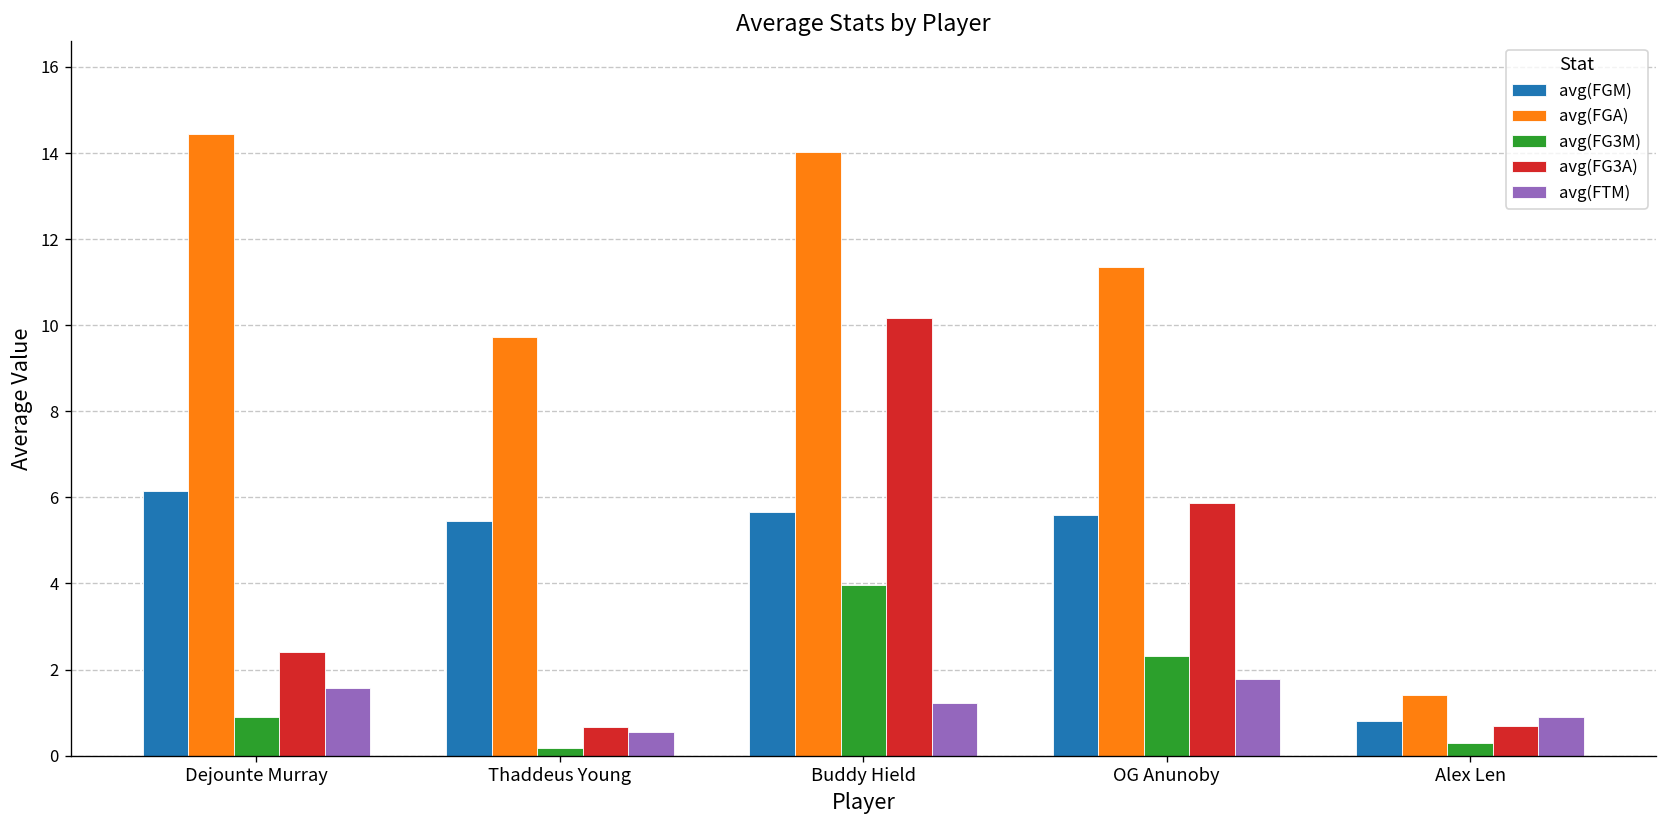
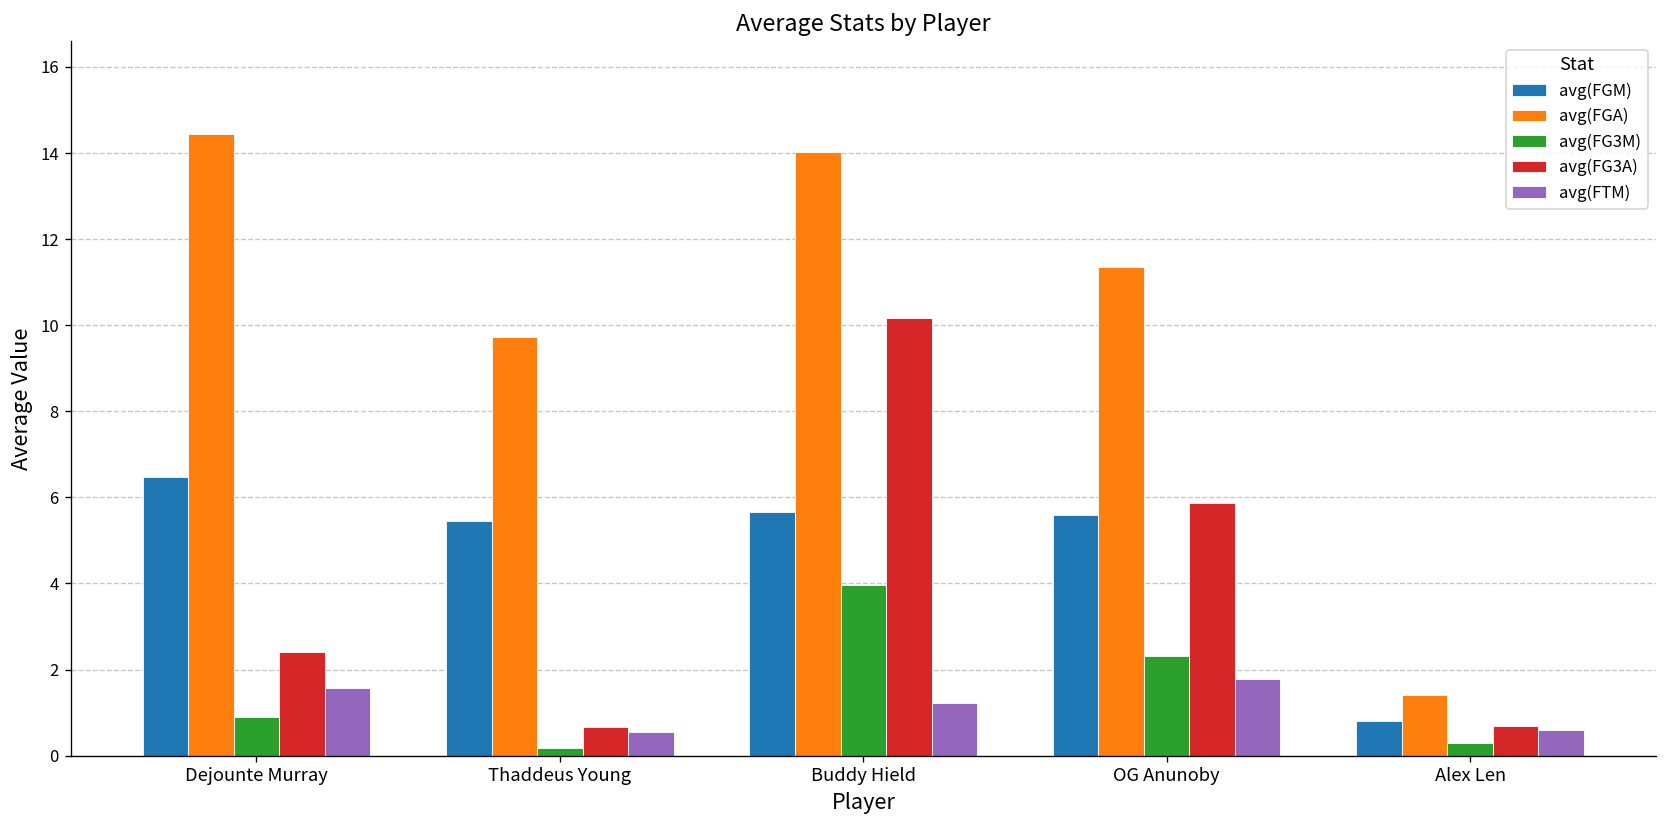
avg(FGM), Dejounte Murray: 6.2 -> 6.5
avg(FTM), Alex Len: 0.9 -> 0.6
